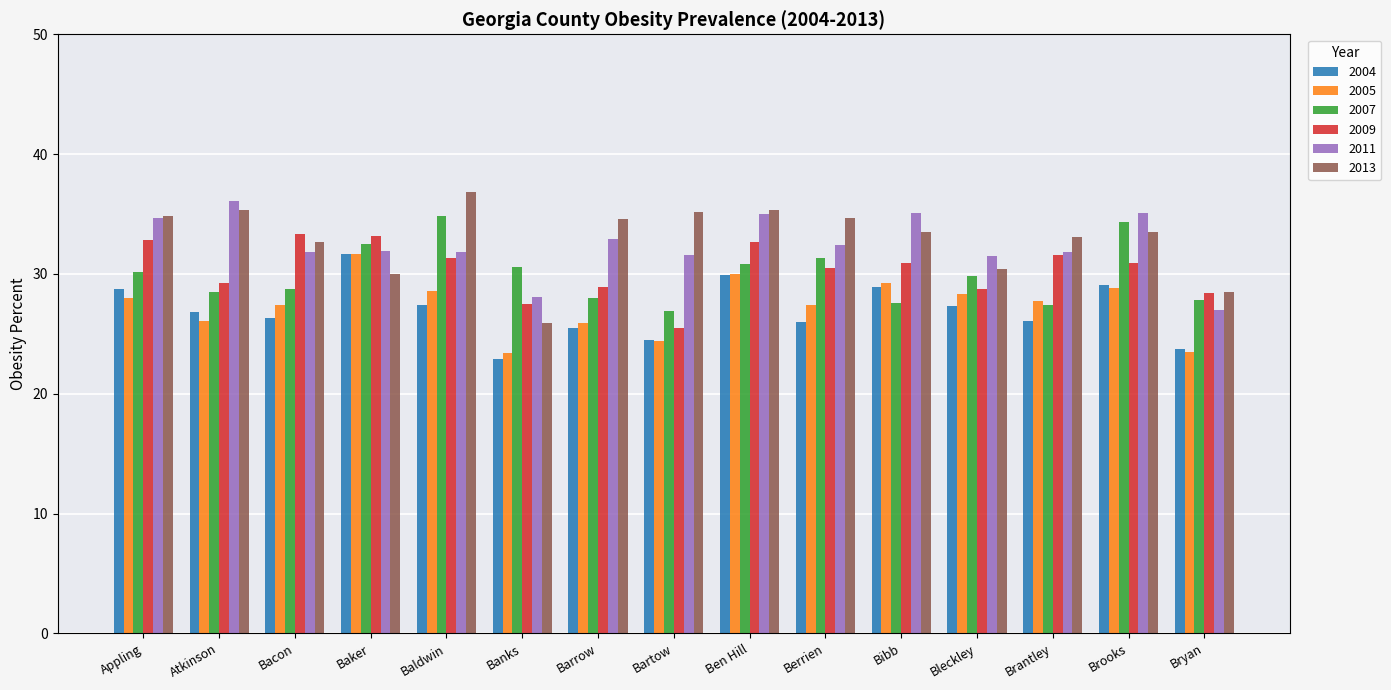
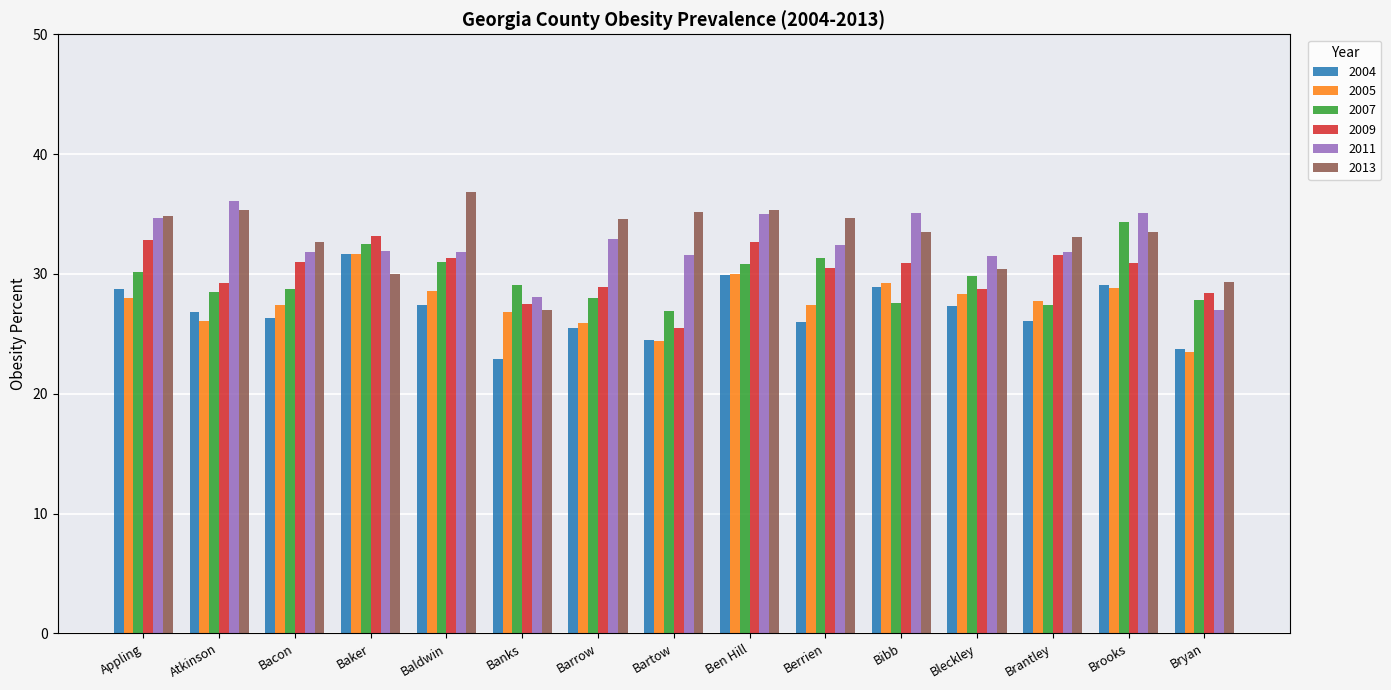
2009, Bacon: 33.3 -> 31.0
2007, Baldwin: 34.8 -> 31.0
2005, Banks: 23.4 -> 26.8
2007, Banks: 30.6 -> 29.1
2013, Banks: 25.9 -> 27.0
2013, Bryan: 28.5 -> 29.3
